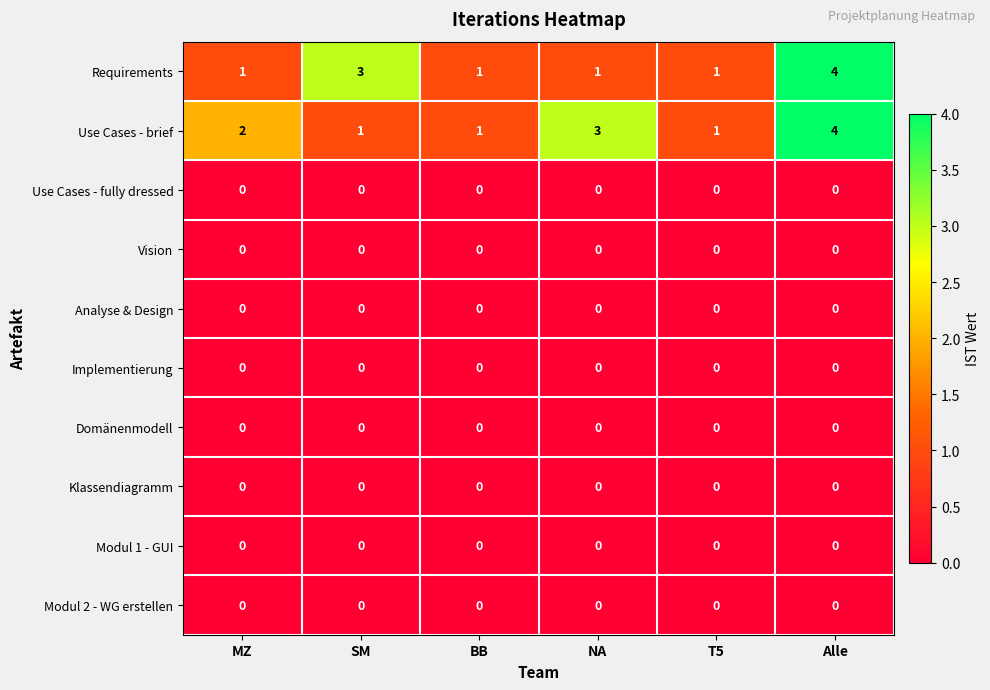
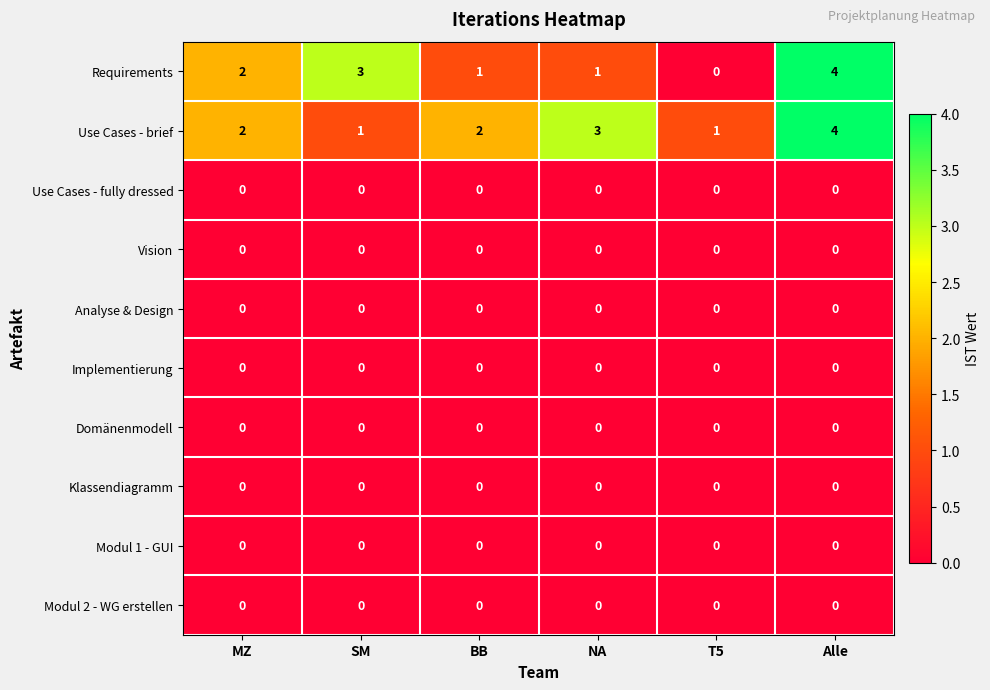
Requirements, MZ: 1 -> 2
Requirements, T5: 1 -> 0
Use Cases - brief, BB: 1 -> 2
